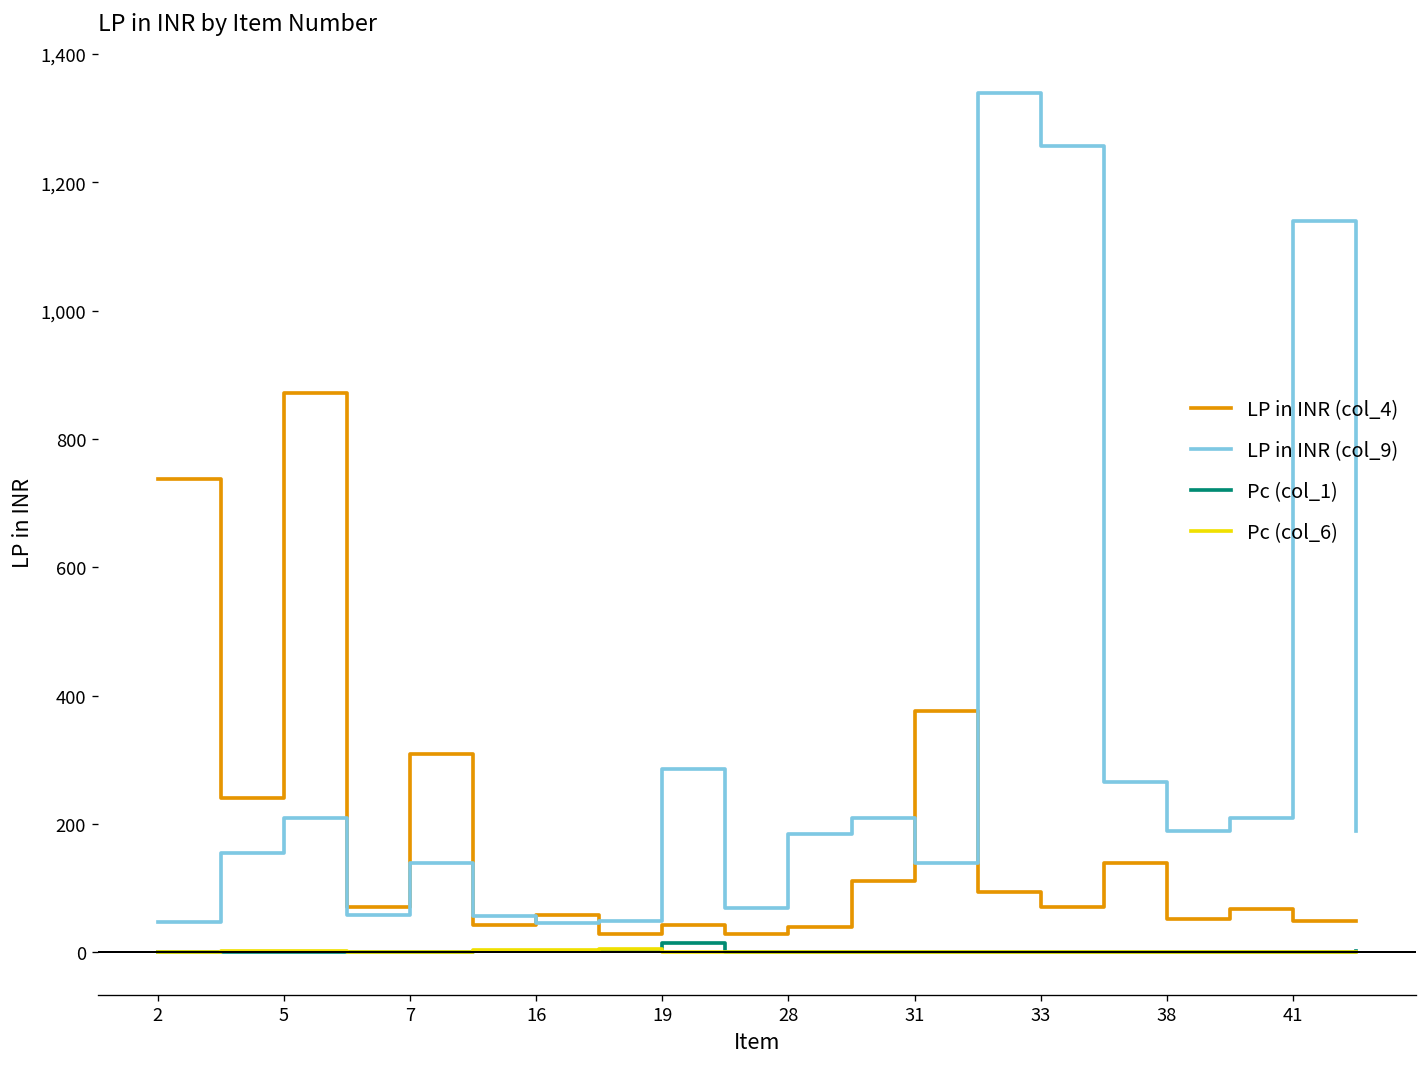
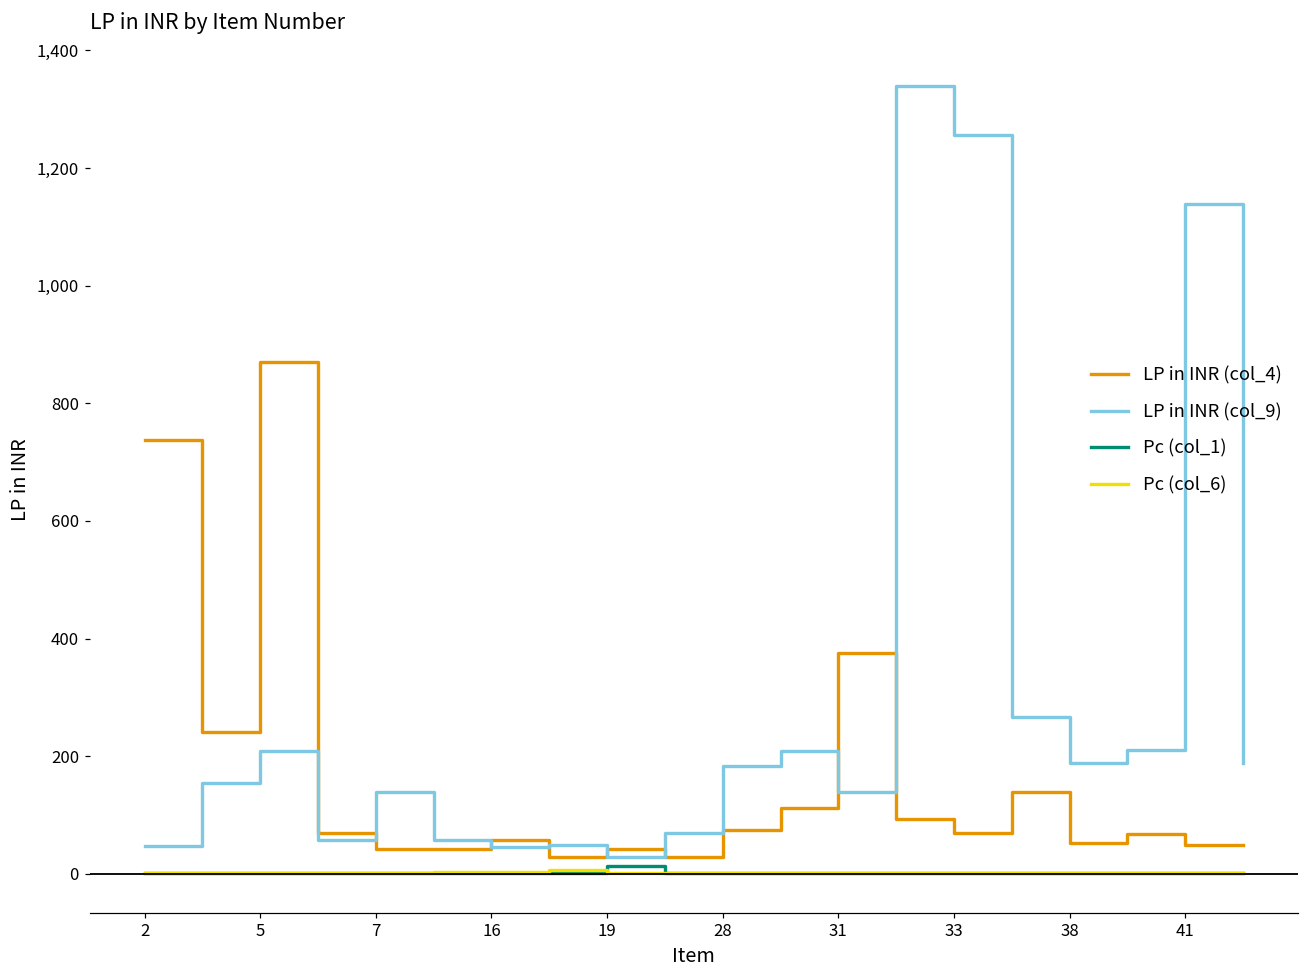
LP in INR (col_4), 7: 310 -> 40
LP in INR (col_9), 19: 290 -> 30
LP in INR (col_4), 28: 40 -> 80
